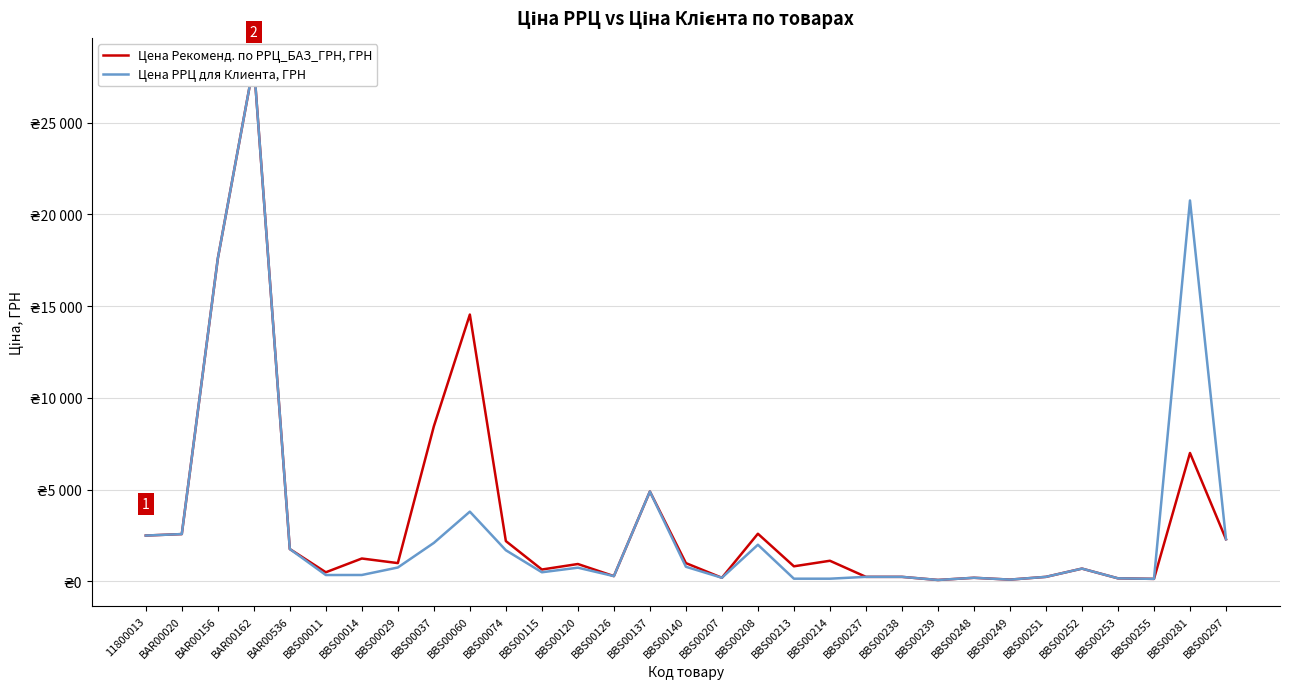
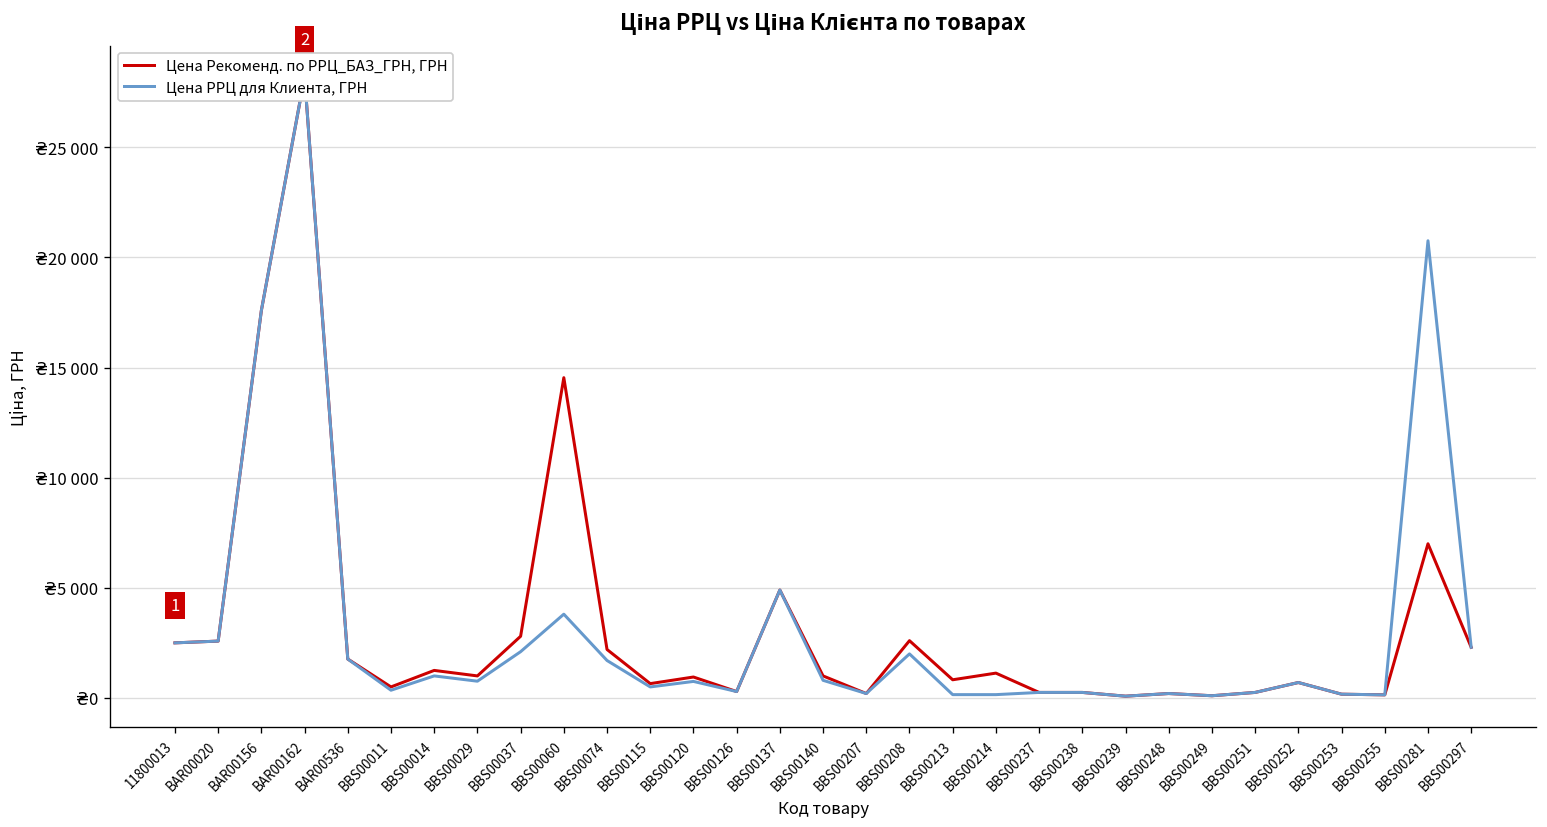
Цена РРЦ для Клиента, ГРН, BBS00014: ₴400 -> ₴1000
Цена Рекоменд. по РРЦ_БАЗ_ГРН, ГРН, BBS00037: ₴8500 -> ₴2800
